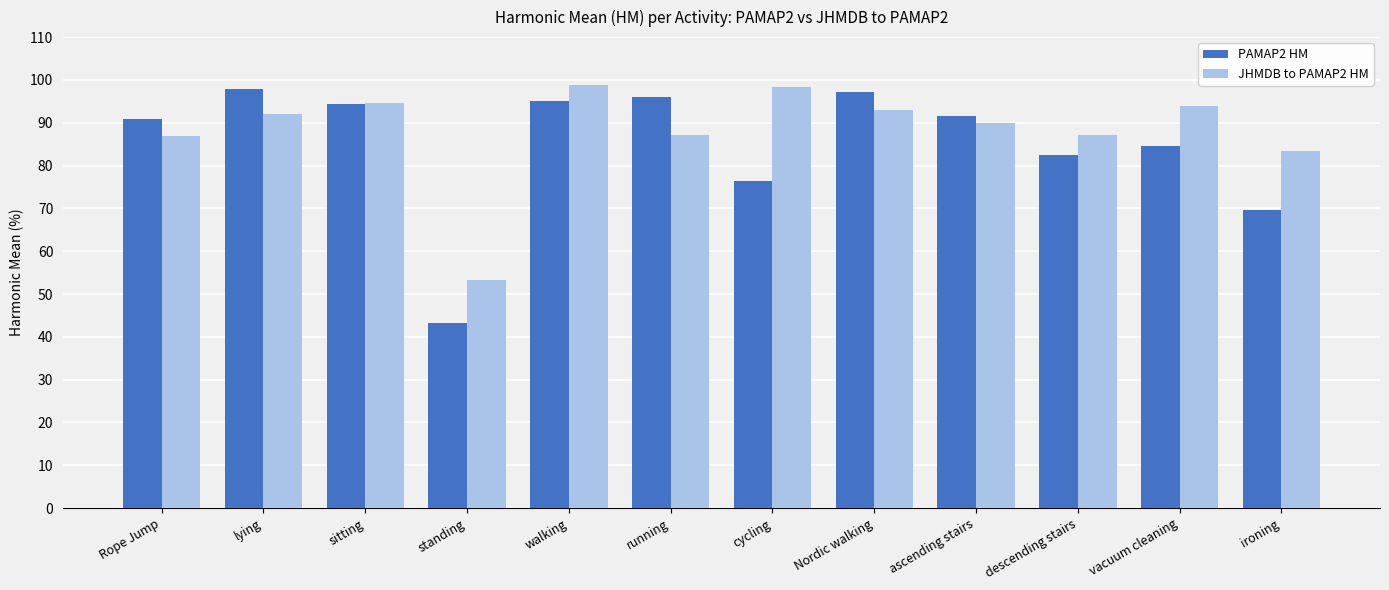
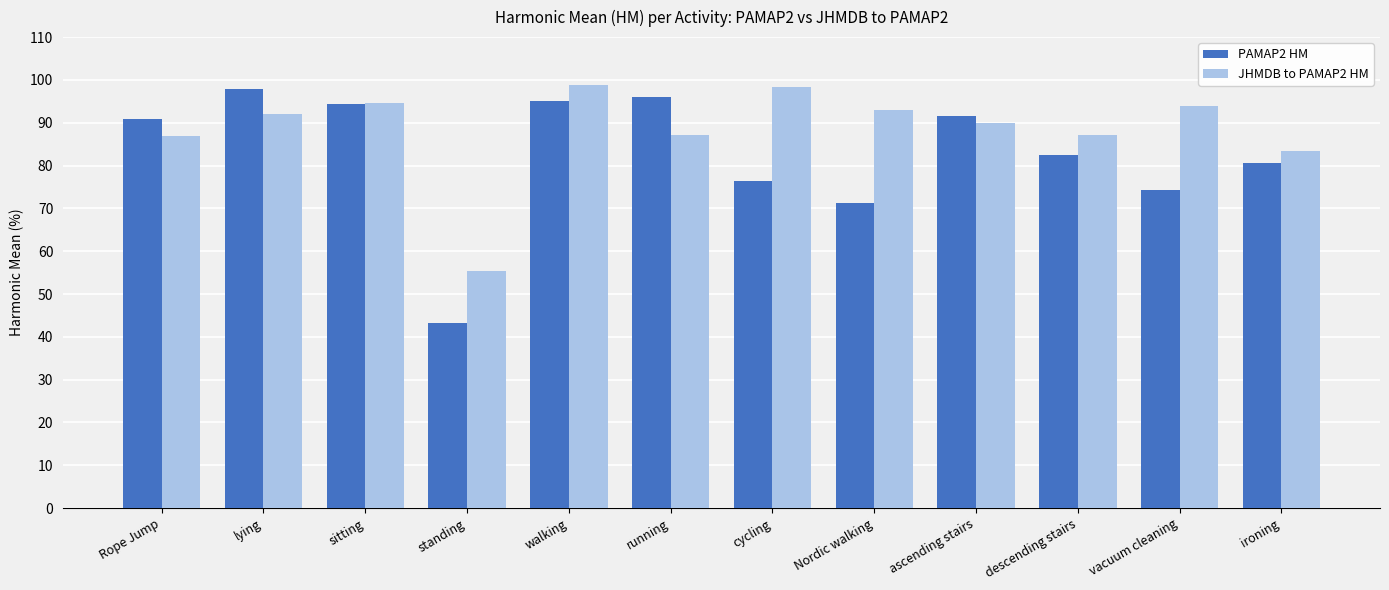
JHMDB to PAMAP2 HM, standing: 53 -> 55
PAMAP2 HM, Nordic walking: 97 -> 71
PAMAP2 HM, vacuum cleaning: 85 -> 74
PAMAP2 HM, ironing: 70 -> 81
